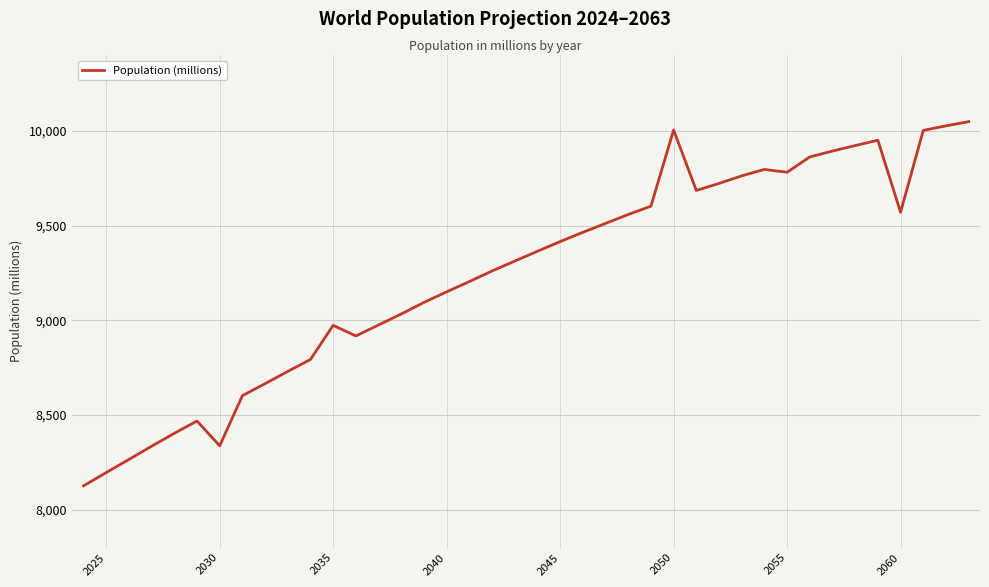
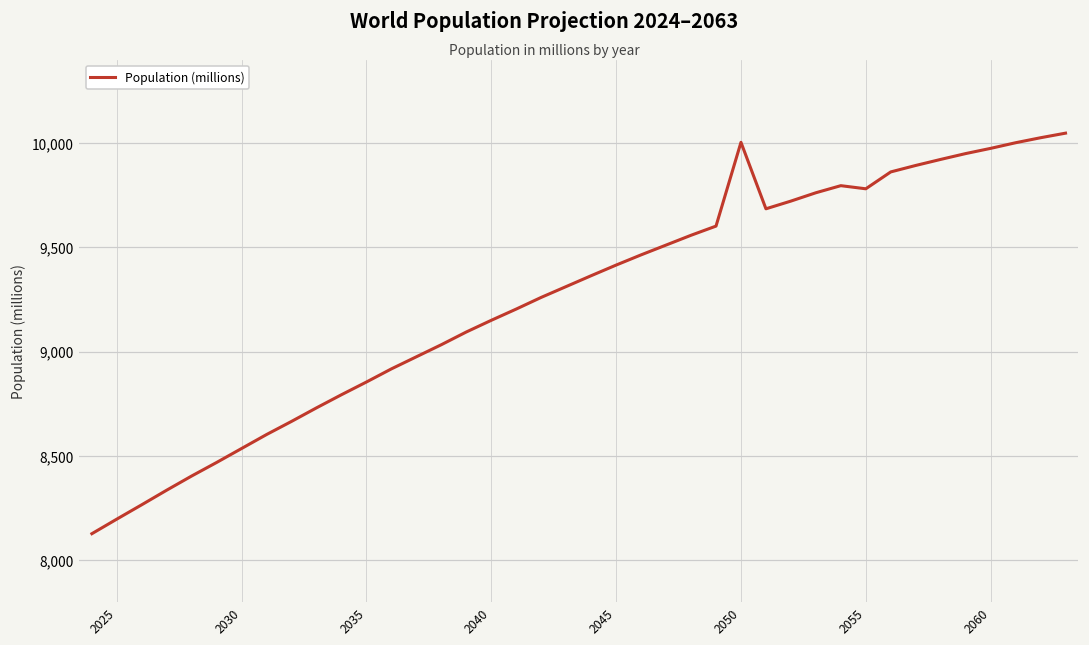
2030: 8,340 -> 8,540
2035: 8,970 -> 8,850
2060: 9,570 -> 9,980
